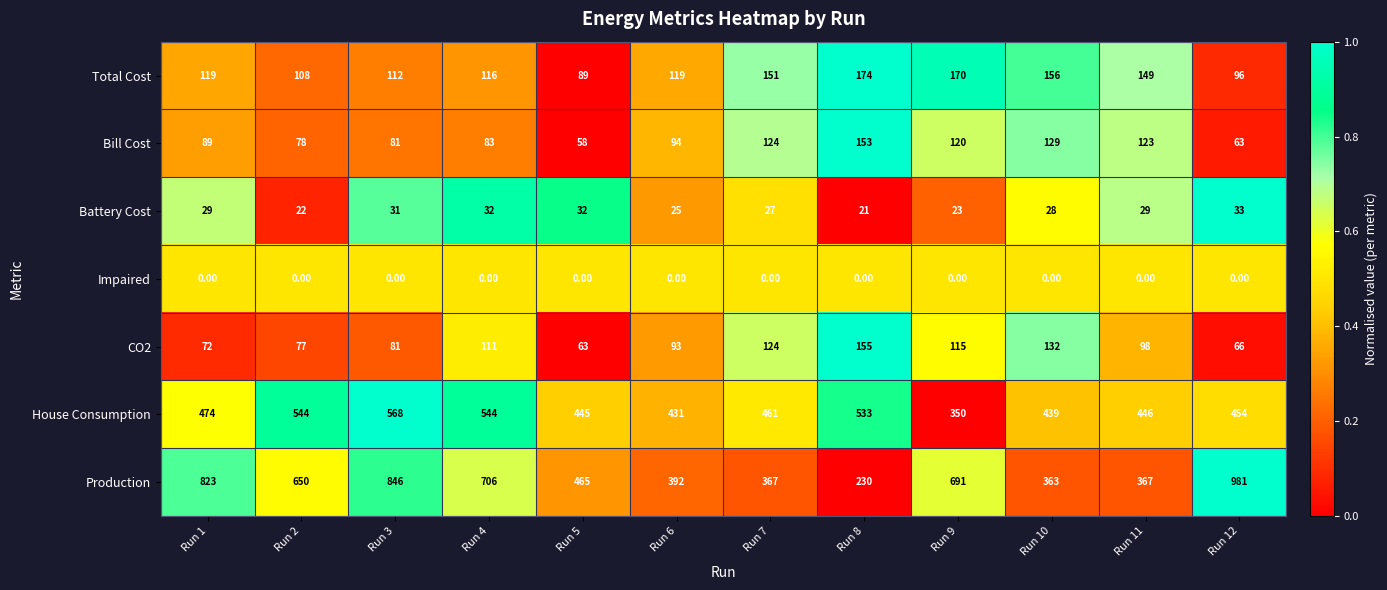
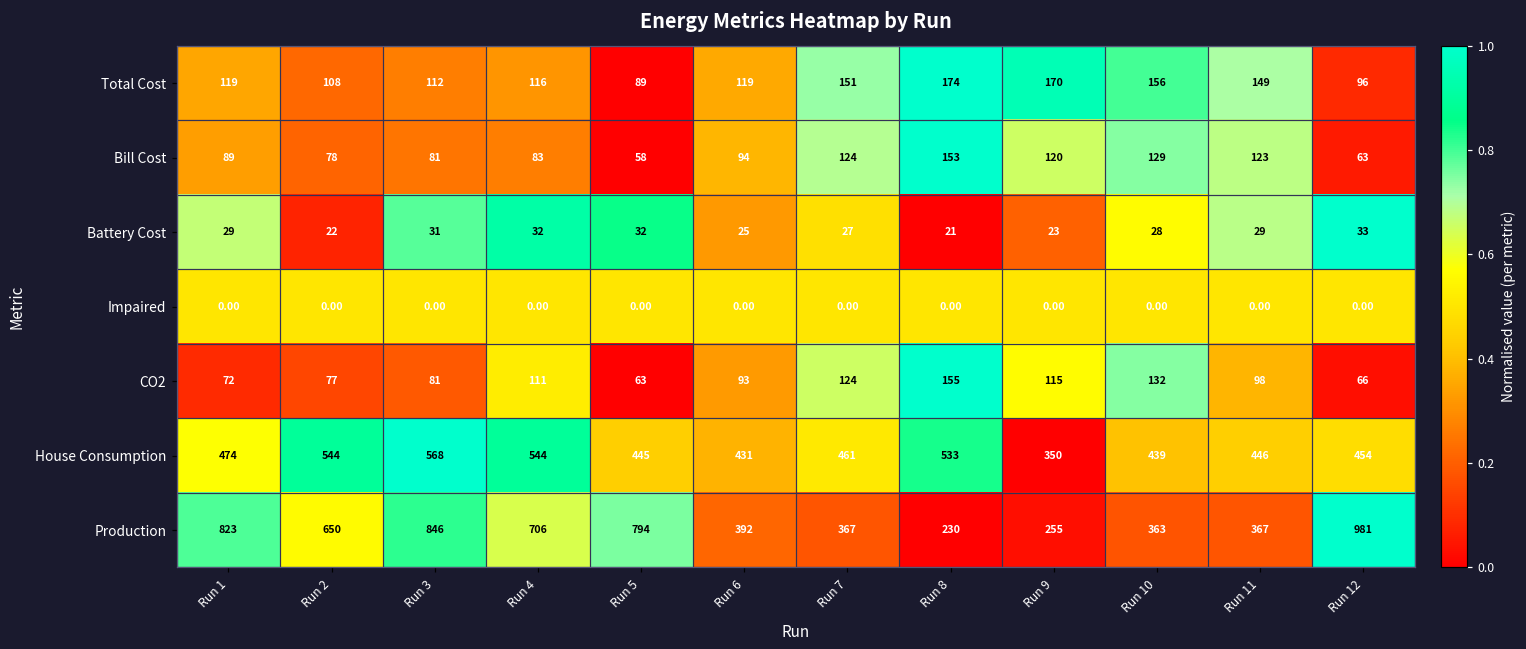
Production, Run 5: 465 -> 794
Production, Run 9: 691 -> 255
